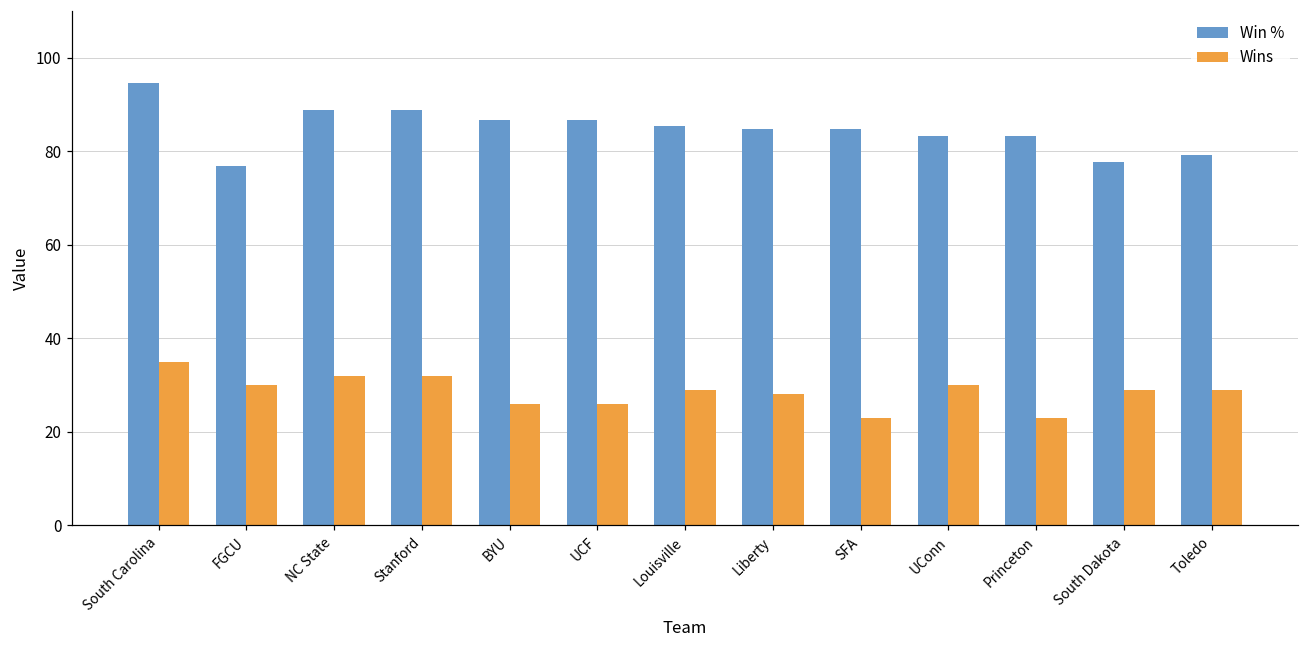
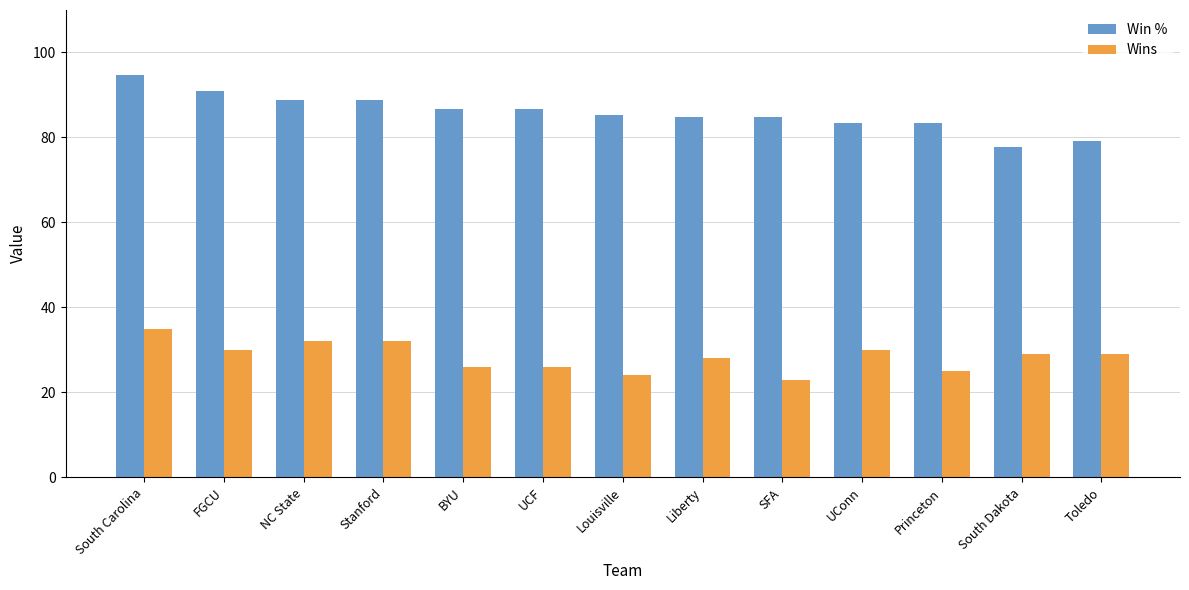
Win %, FGCU: 77 -> 91
Wins, Louisville: 29 -> 24
Wins, Princeton: 23 -> 25
